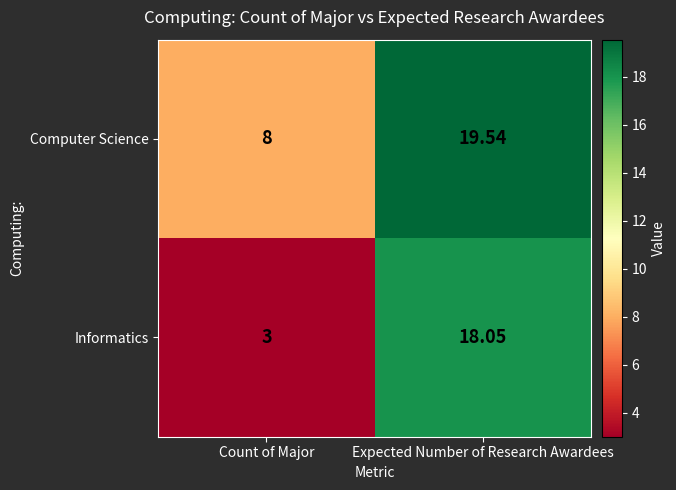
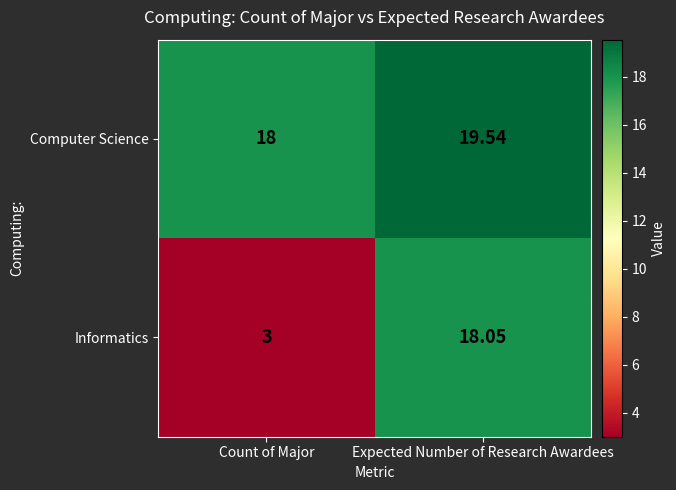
Computer Science, Count of Major: 8 -> 18
